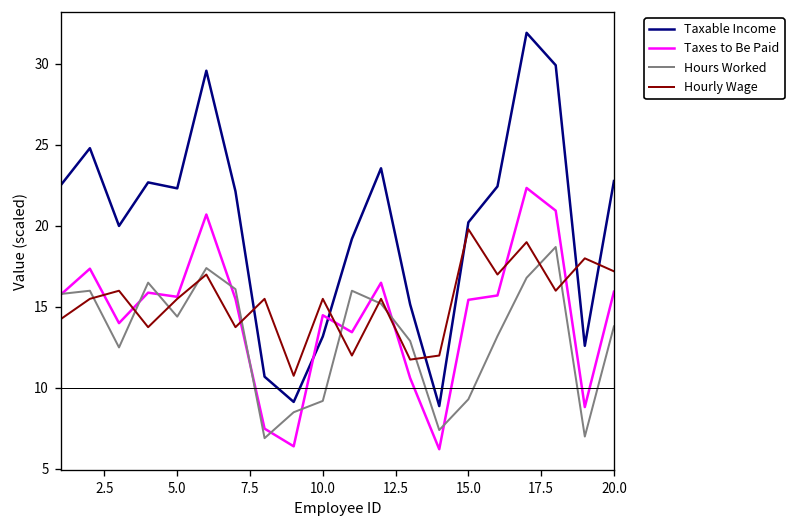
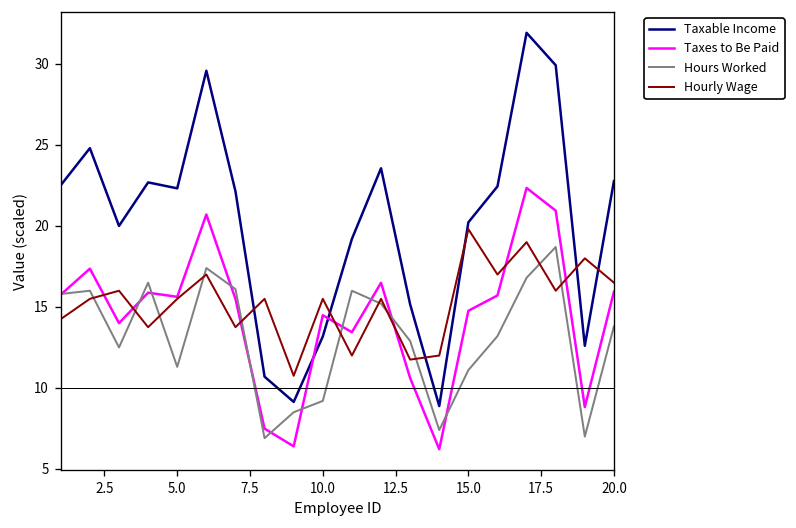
Hours Worked, 5.0: 14.4 -> 11.3
Taxes to Be Paid, 15.0: 15.4 -> 14.8
Hours Worked, 15.0: 9.3 -> 11.1
Hourly Wage, 20.0: 17.2 -> 16.5
